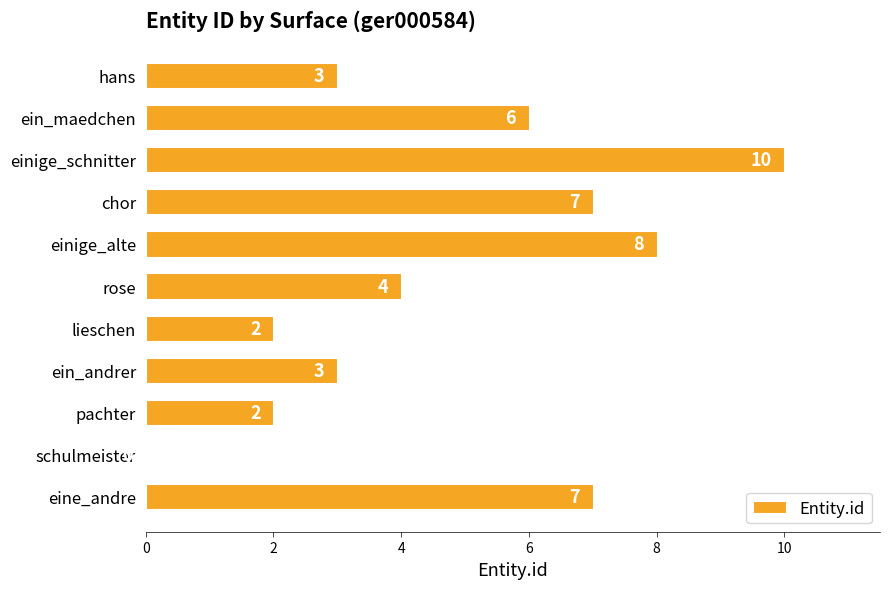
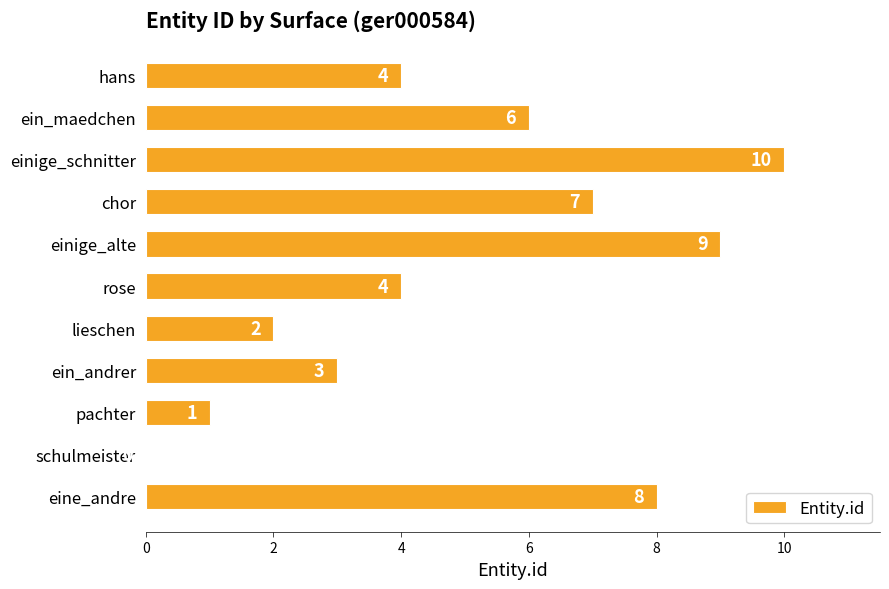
hans: 3 -> 4
einige_alte: 8 -> 9
pachter: 2 -> 1
eine_andre: 7 -> 8
